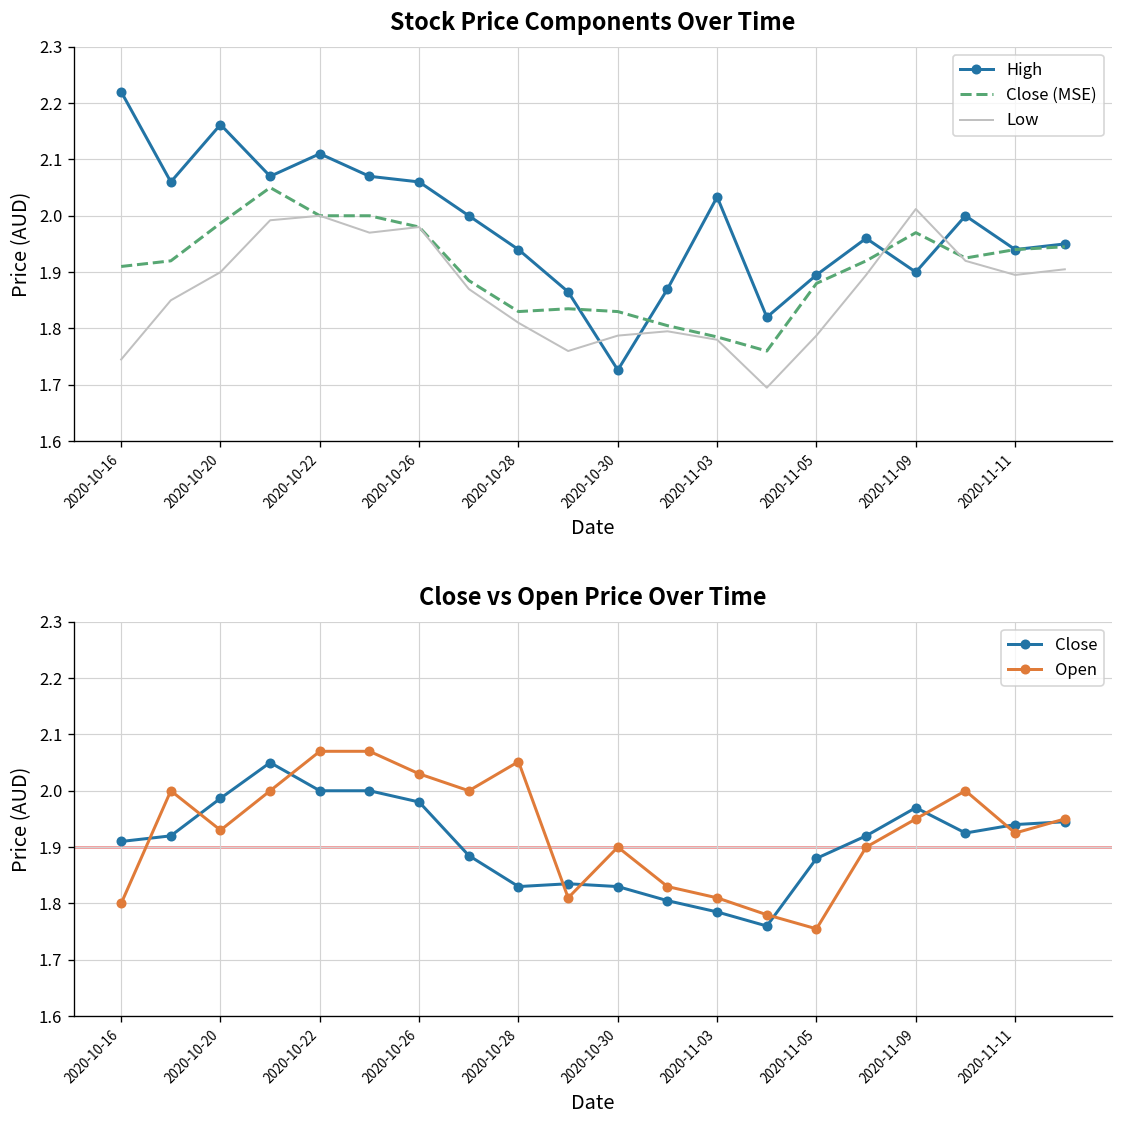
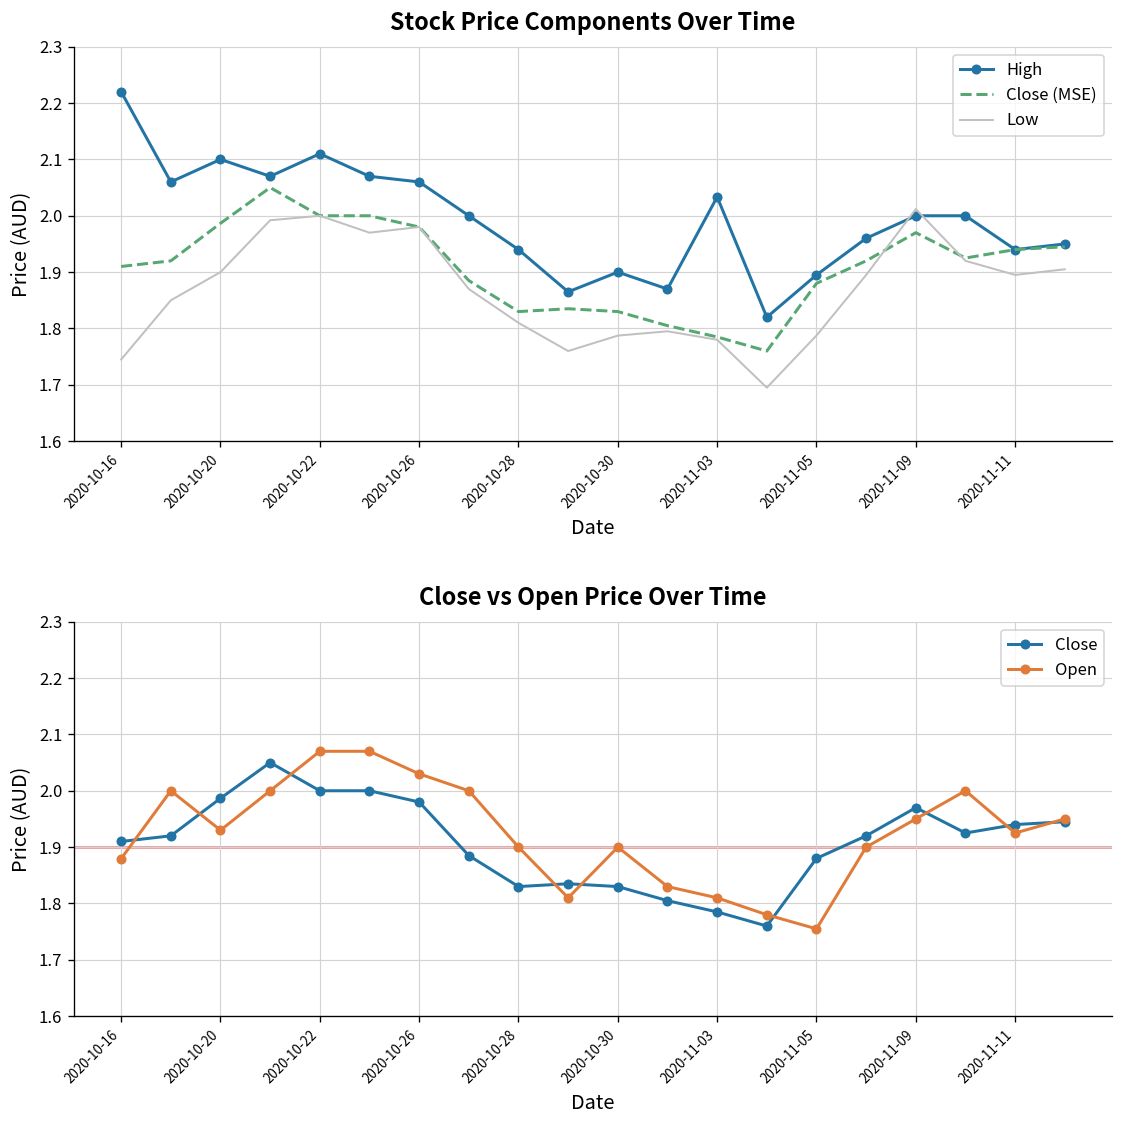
Stock Price Components Over Time, High, 2020-10-20: 2.16 -> 2.10
Stock Price Components Over Time, High, 2020-10-30: 1.73 -> 1.90
Stock Price Components Over Time, High, 2020-11-09: 1.9 -> 2.0
Close vs Open Price Over Time, Open, 2020-10-16: 1.80 -> 1.88
Close vs Open Price Over Time, Open, 2020-10-28: 2.05 -> 1.90
